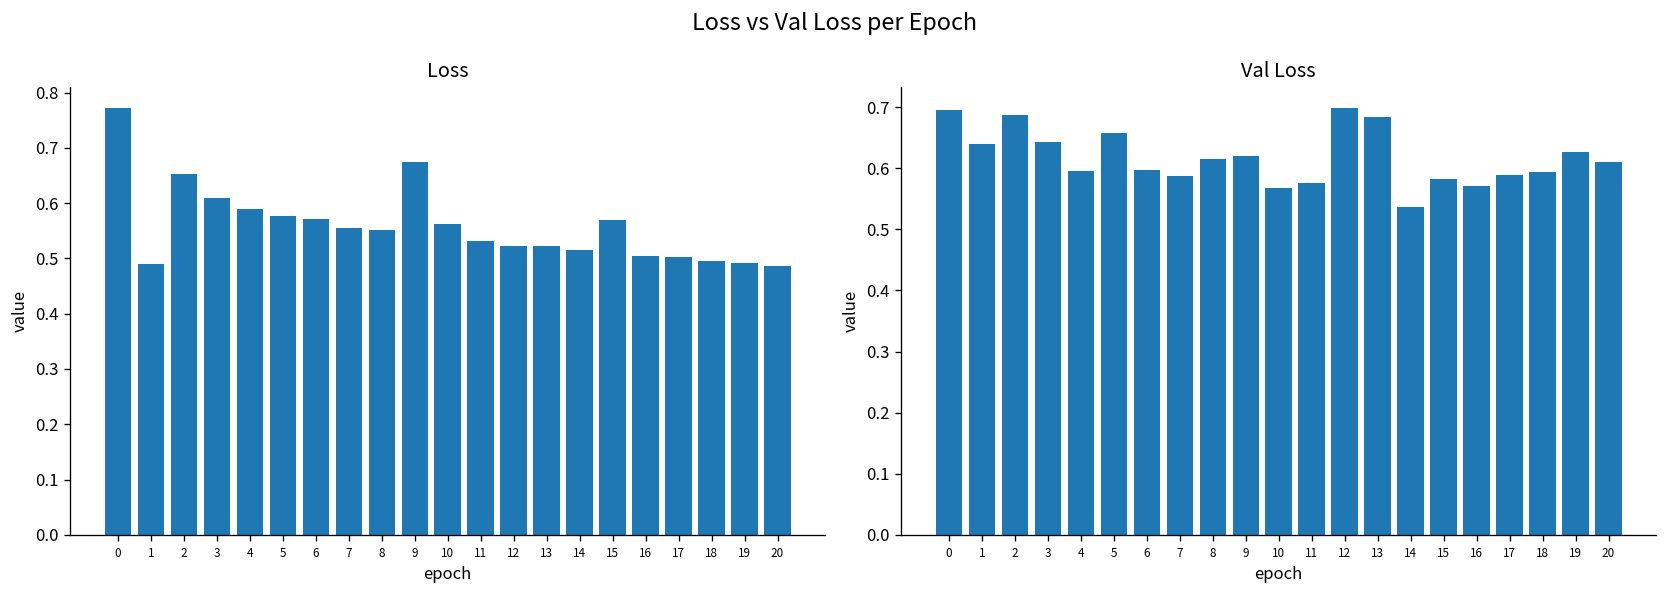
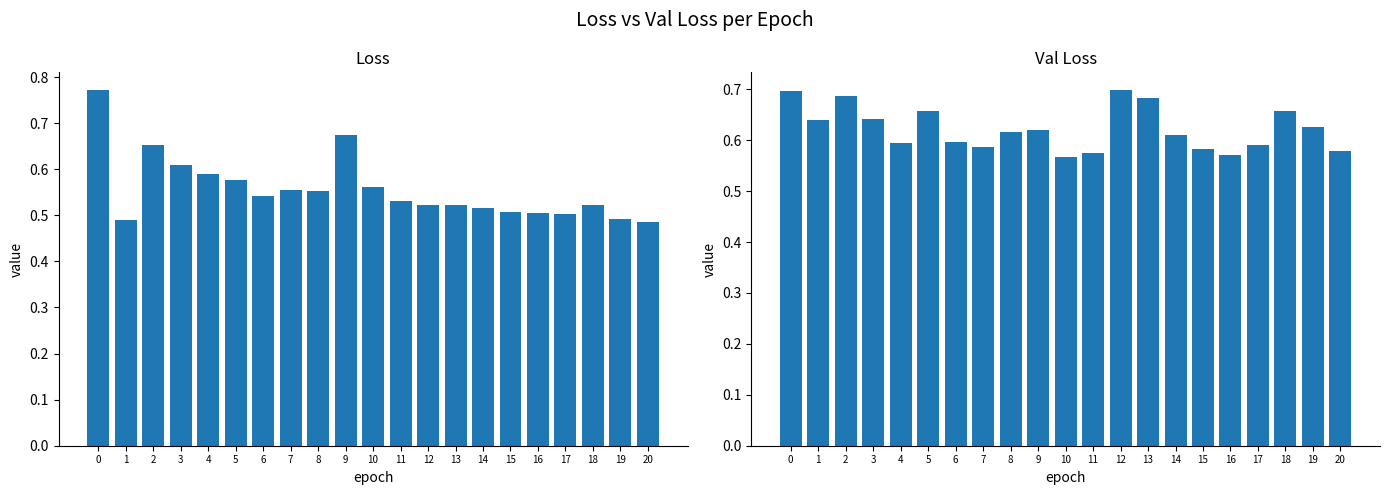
Loss, 6: 0.57 -> 0.54
Loss, 15: 0.57 -> 0.51
Loss, 18: 0.49 -> 0.52
Val Loss, 14: 0.54 -> 0.61
Val Loss, 18: 0.59 -> 0.66
Val Loss, 20: 0.61 -> 0.58
